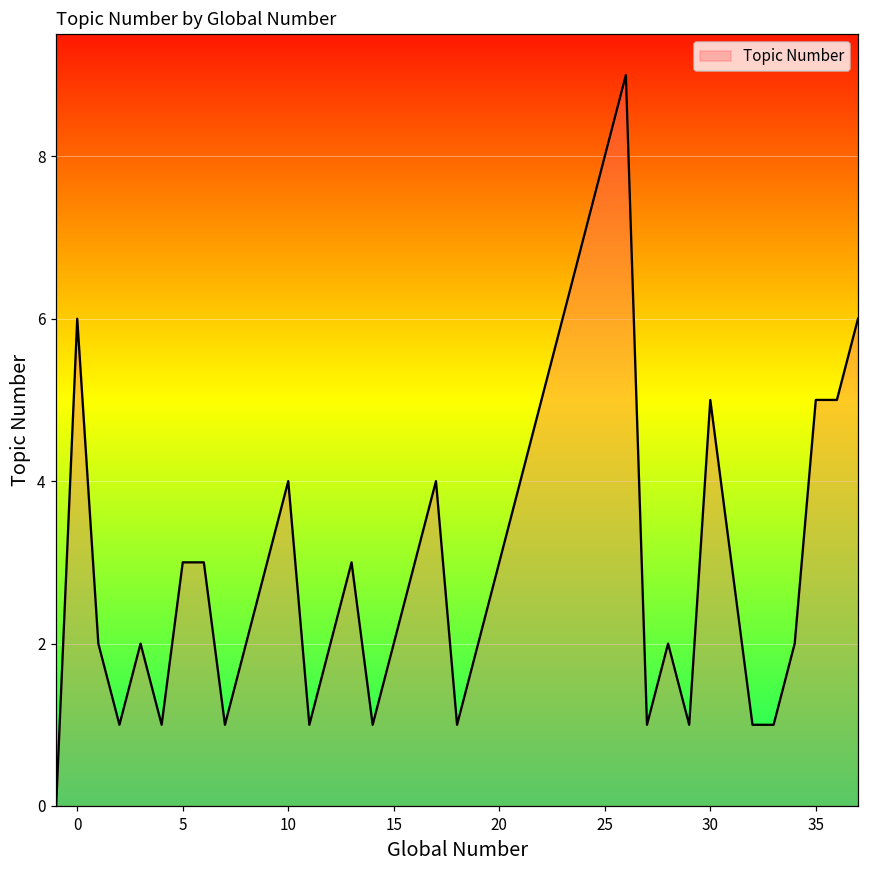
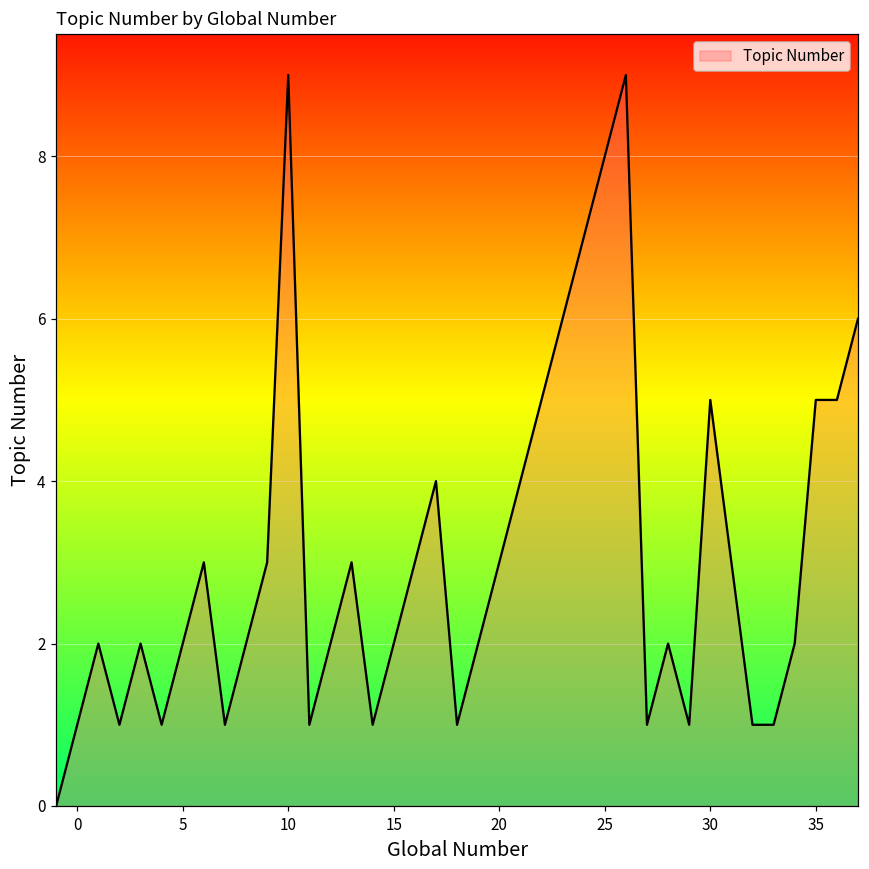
0: 6 -> 1
5: 3 -> 2
10: 4 -> 9
